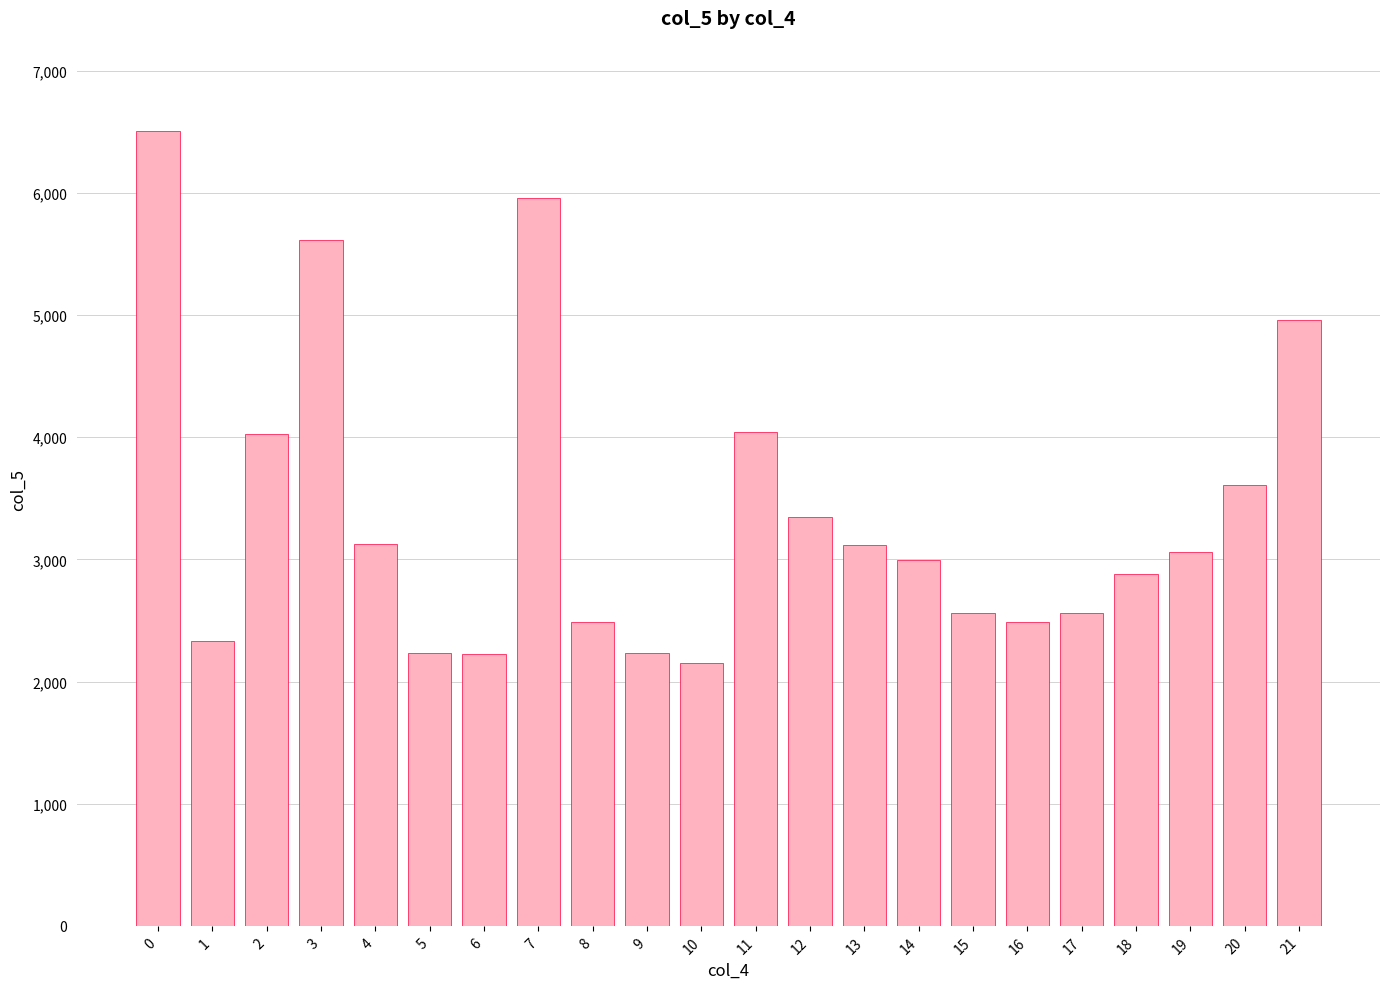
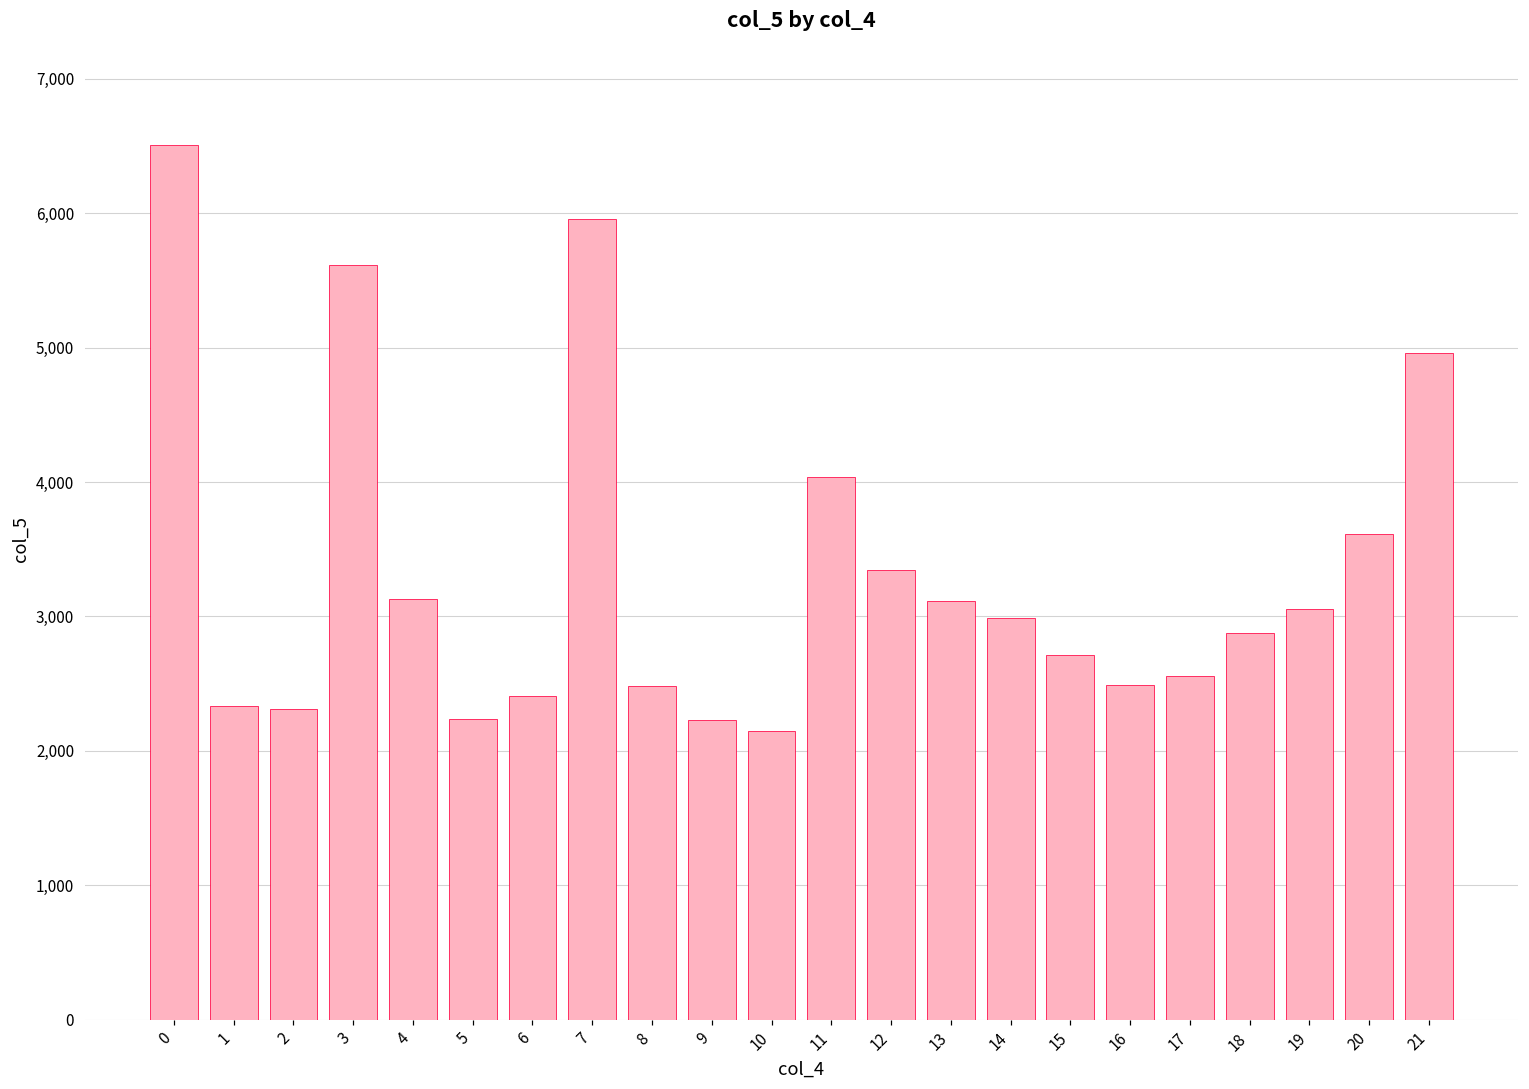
2: 4,030 -> 2,310
6: 2,230 -> 2,410
15: 2,560 -> 2,710
